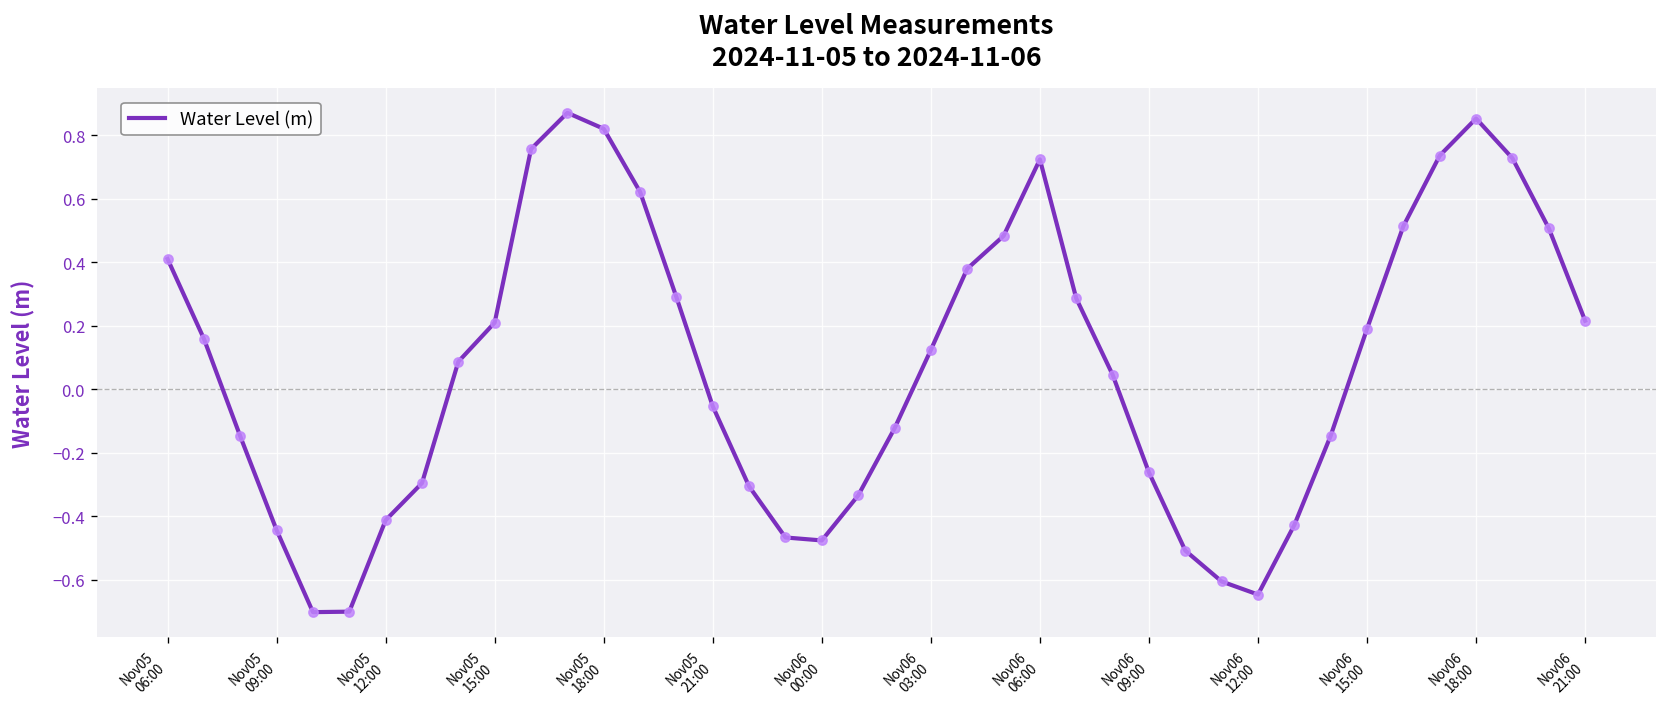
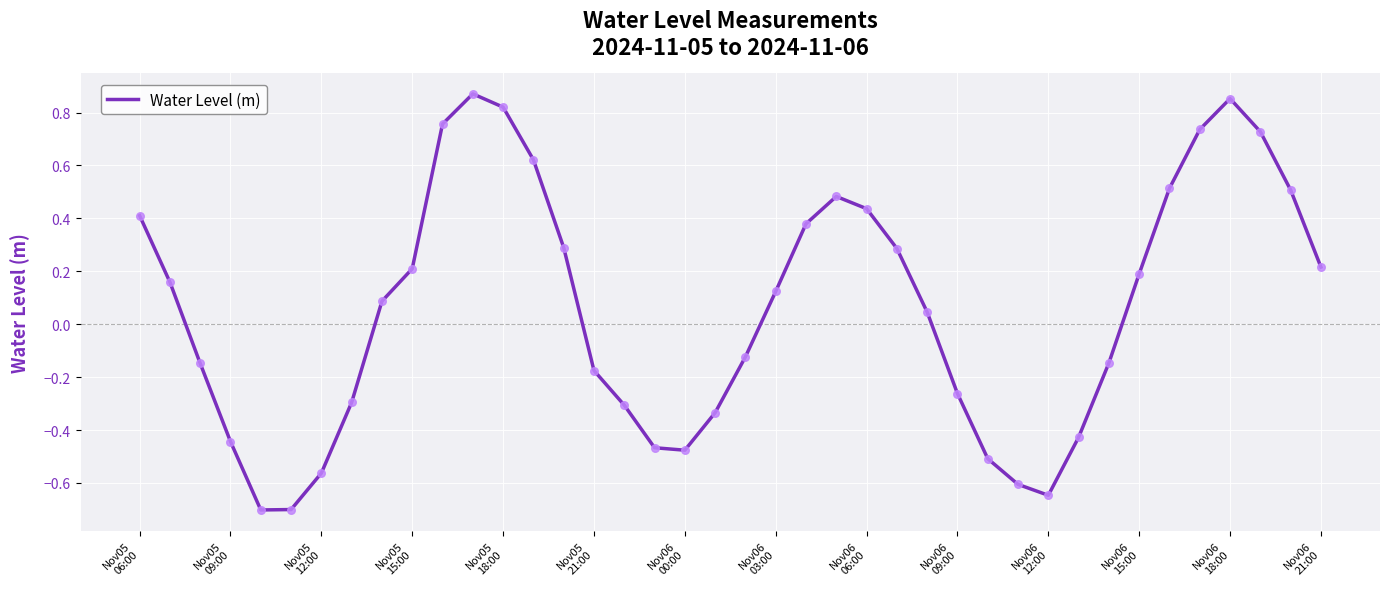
Nov05 12:00: -0.41 -> -0.56
Nov05 21:00: -0.05 -> -0.18
Nov06 06:00: 0.72 -> 0.44
